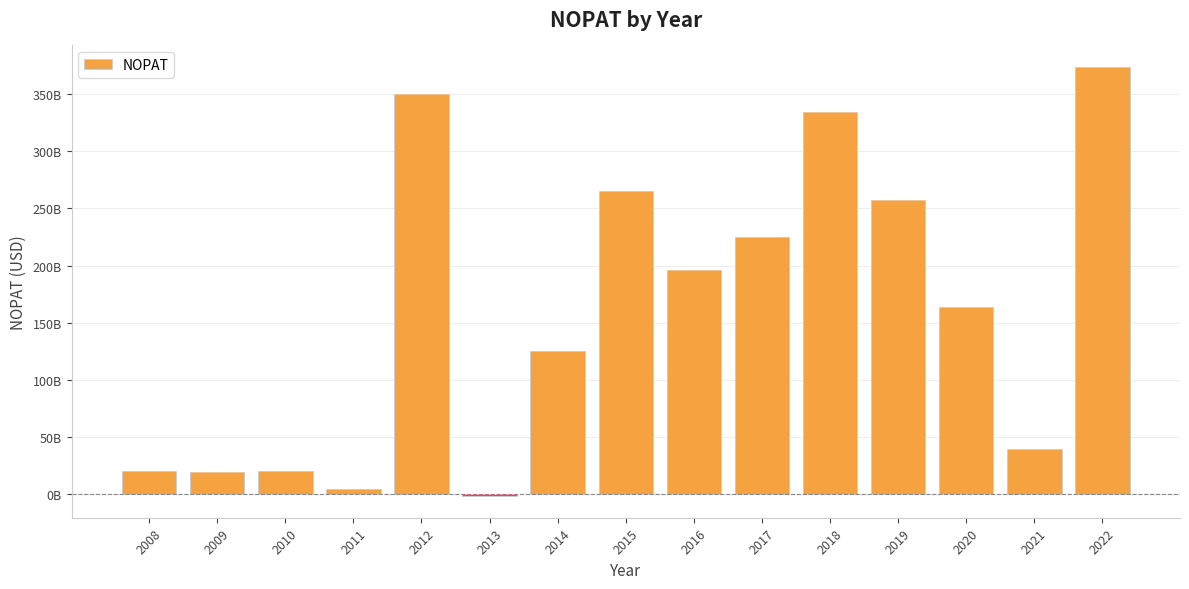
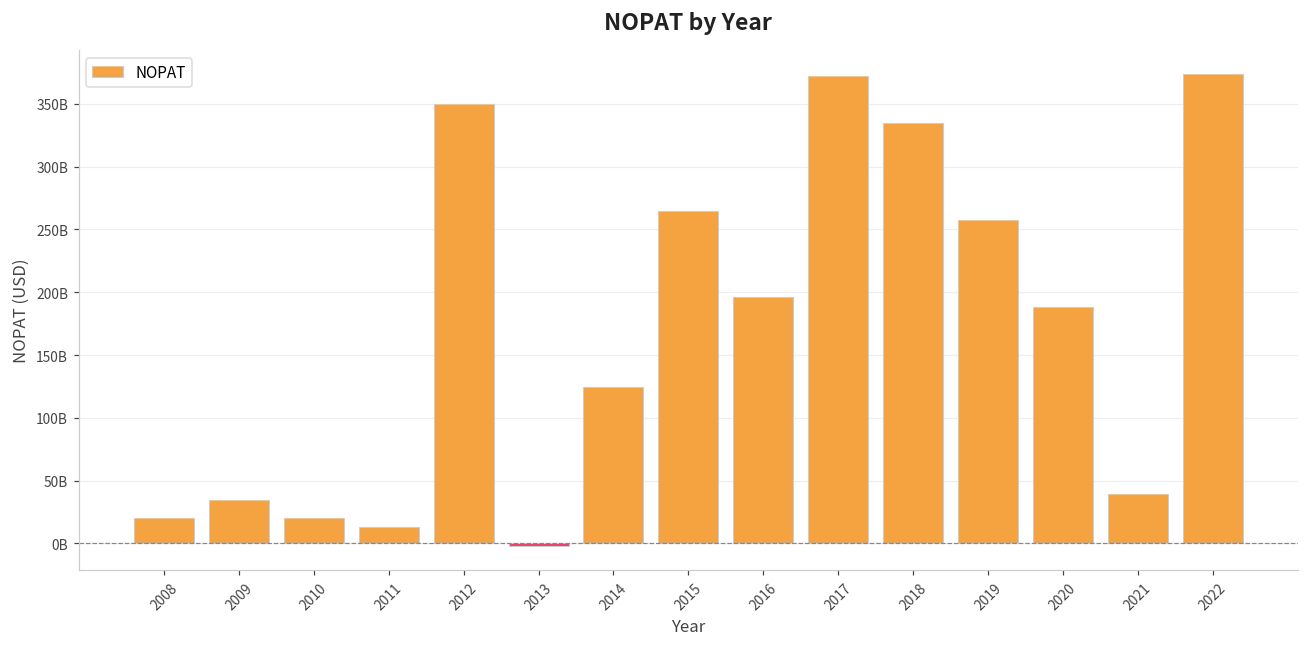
2009: 19000000000 -> 34000000000
2011: 4000000000 -> 13000000000
2017: 225000000000 -> 372000000000
2020: 164000000000 -> 188000000000
